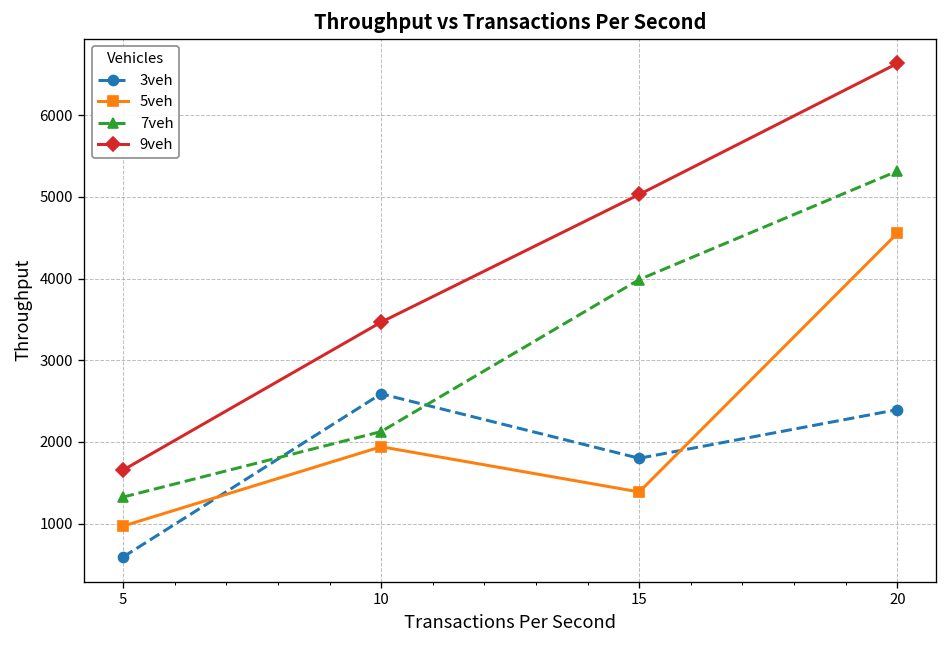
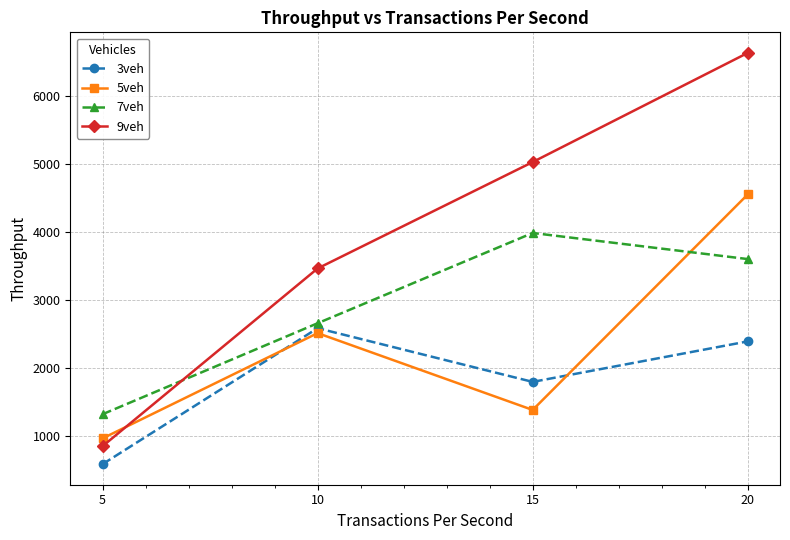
9veh, 5: 1700 -> 900
5veh, 10: 1900 -> 2500
7veh, 10: 2100 -> 2700
7veh, 20: 5300 -> 3600
